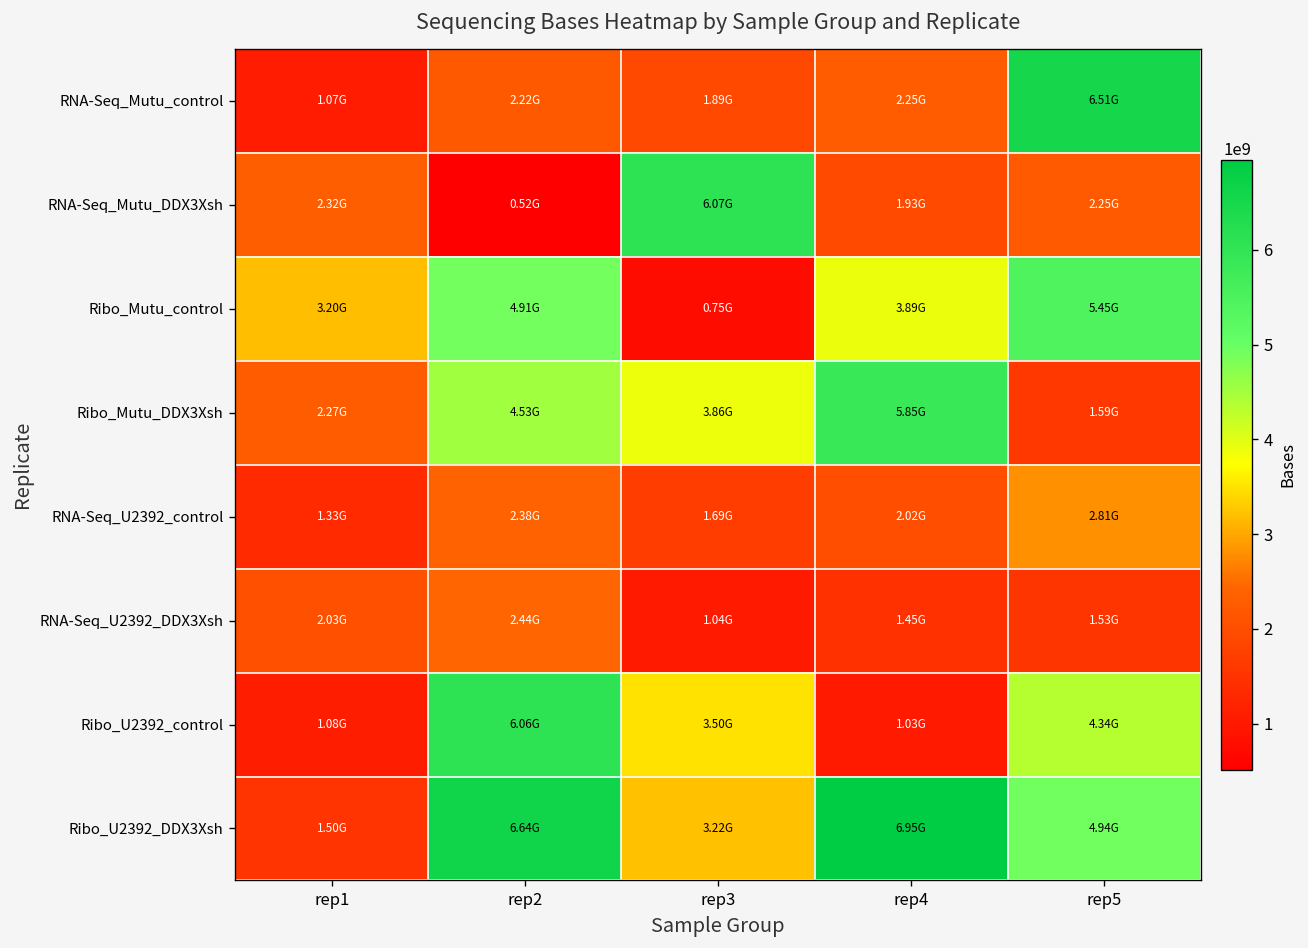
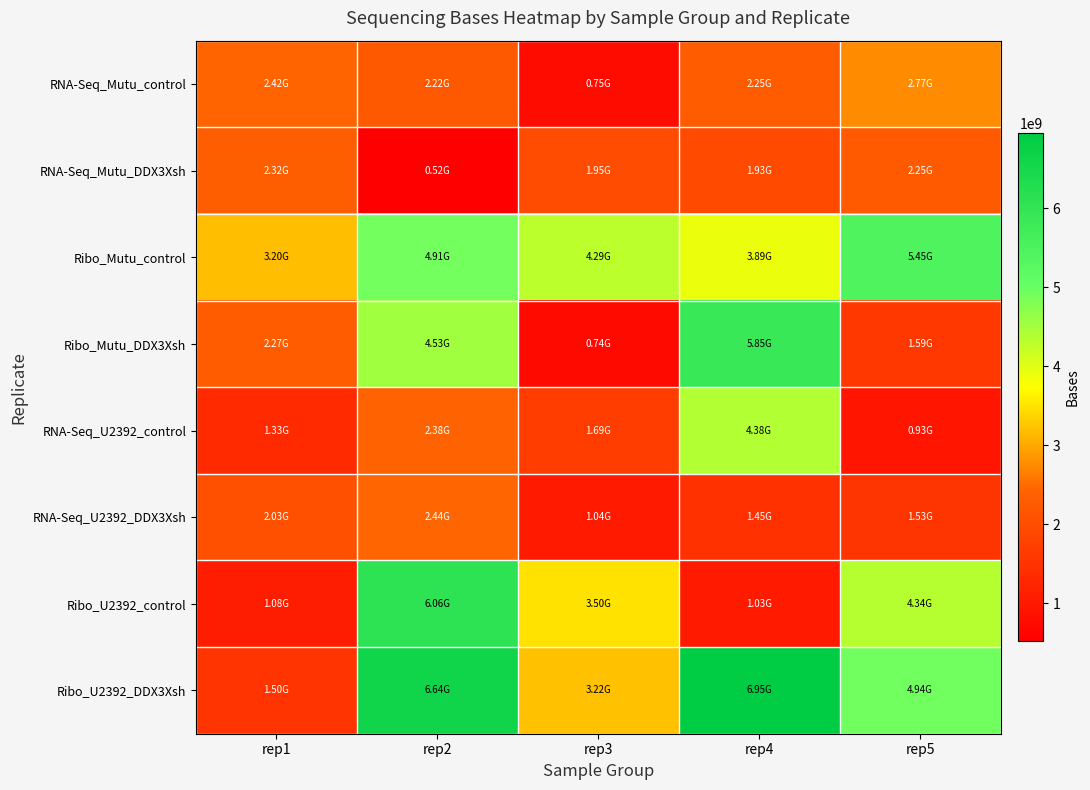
RNA-Seq_Mutu_control, rep1: 1.07G -> 2.42G
RNA-Seq_Mutu_control, rep3: 1.89G -> 0.75G
RNA-Seq_Mutu_control, rep5: 6.51G -> 2.77G
RNA-Seq_Mutu_DDX3Xsh, rep3: 6.07G -> 1.95G
Ribo_Mutu_control, rep3: 0.75G -> 4.29G
Ribo_Mutu_DDX3Xsh, rep3: 3.86G -> 0.74G
RNA-Seq_U2392_control, rep4: 2.02G -> 4.38G
RNA-Seq_U2392_control, rep5: 2.81G -> 0.93G
